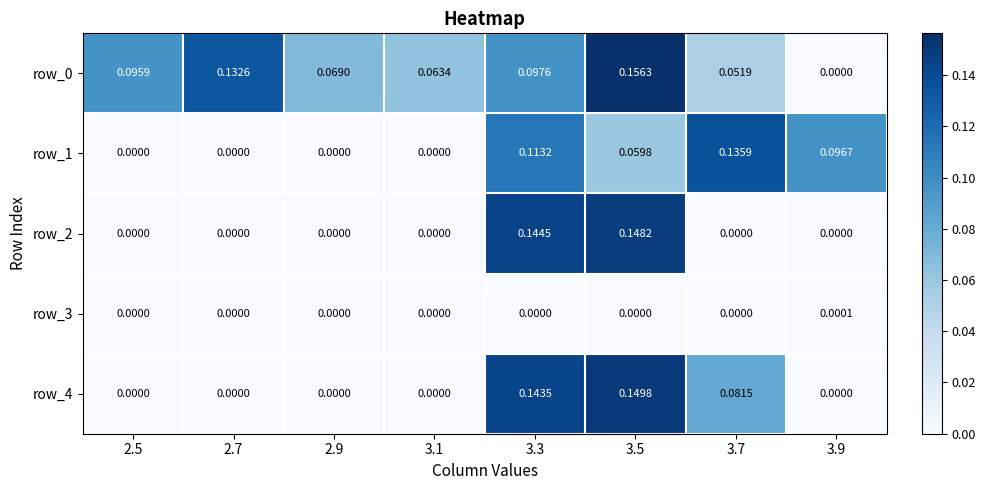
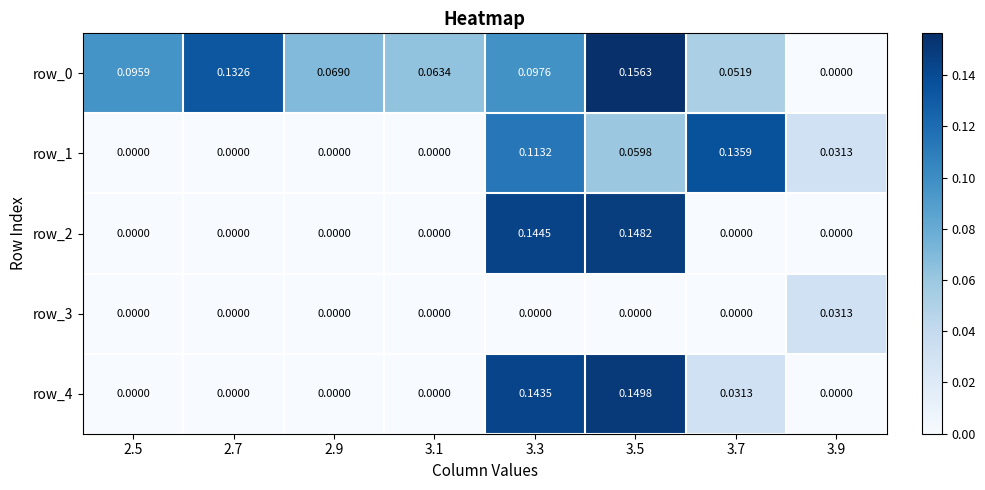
row_1, 3.9: 0.0967 -> 0.0313
row_3, 3.9: 0.0001 -> 0.0313
row_4, 3.7: 0.0815 -> 0.0313
